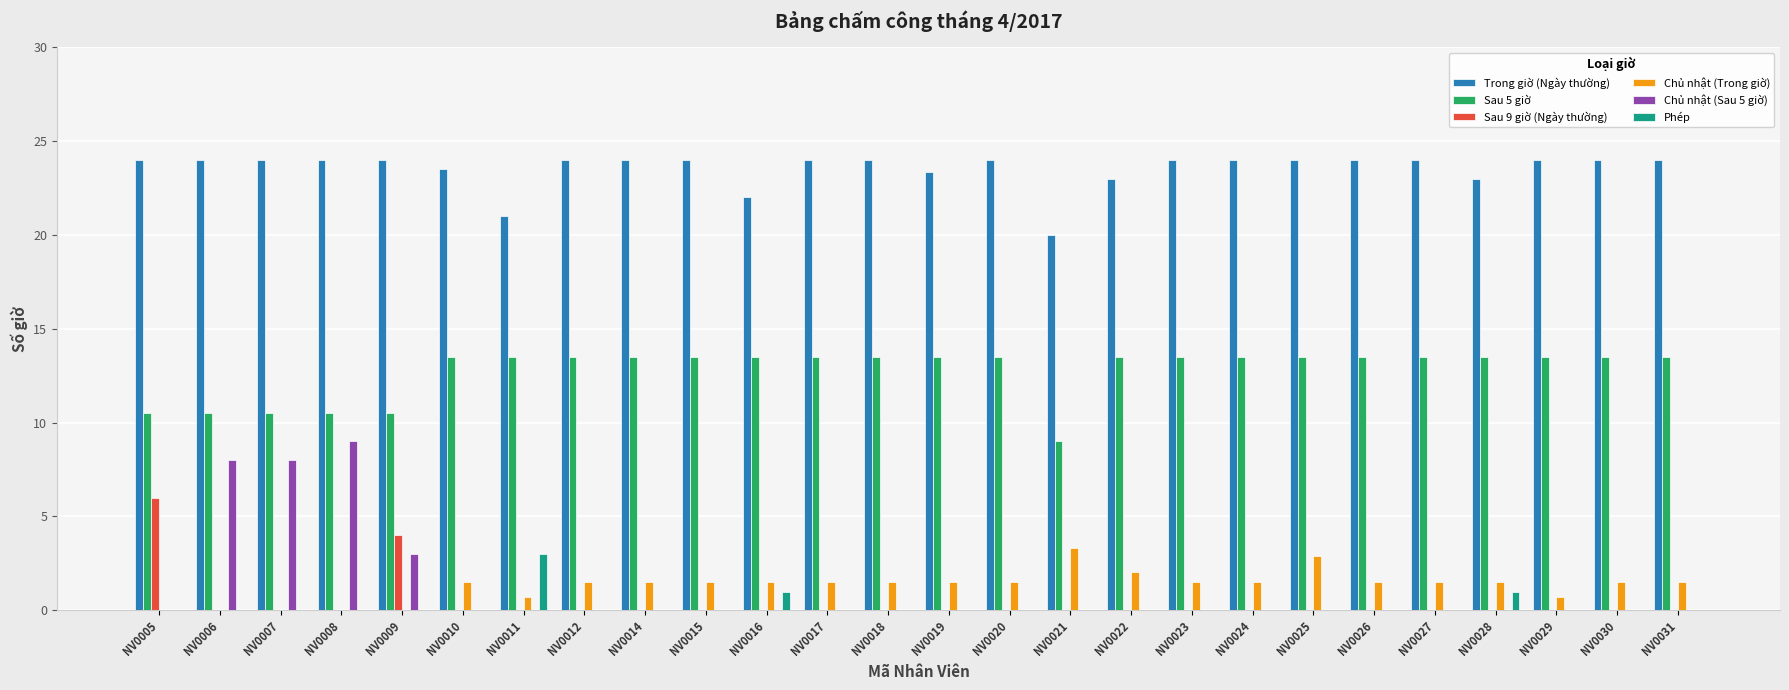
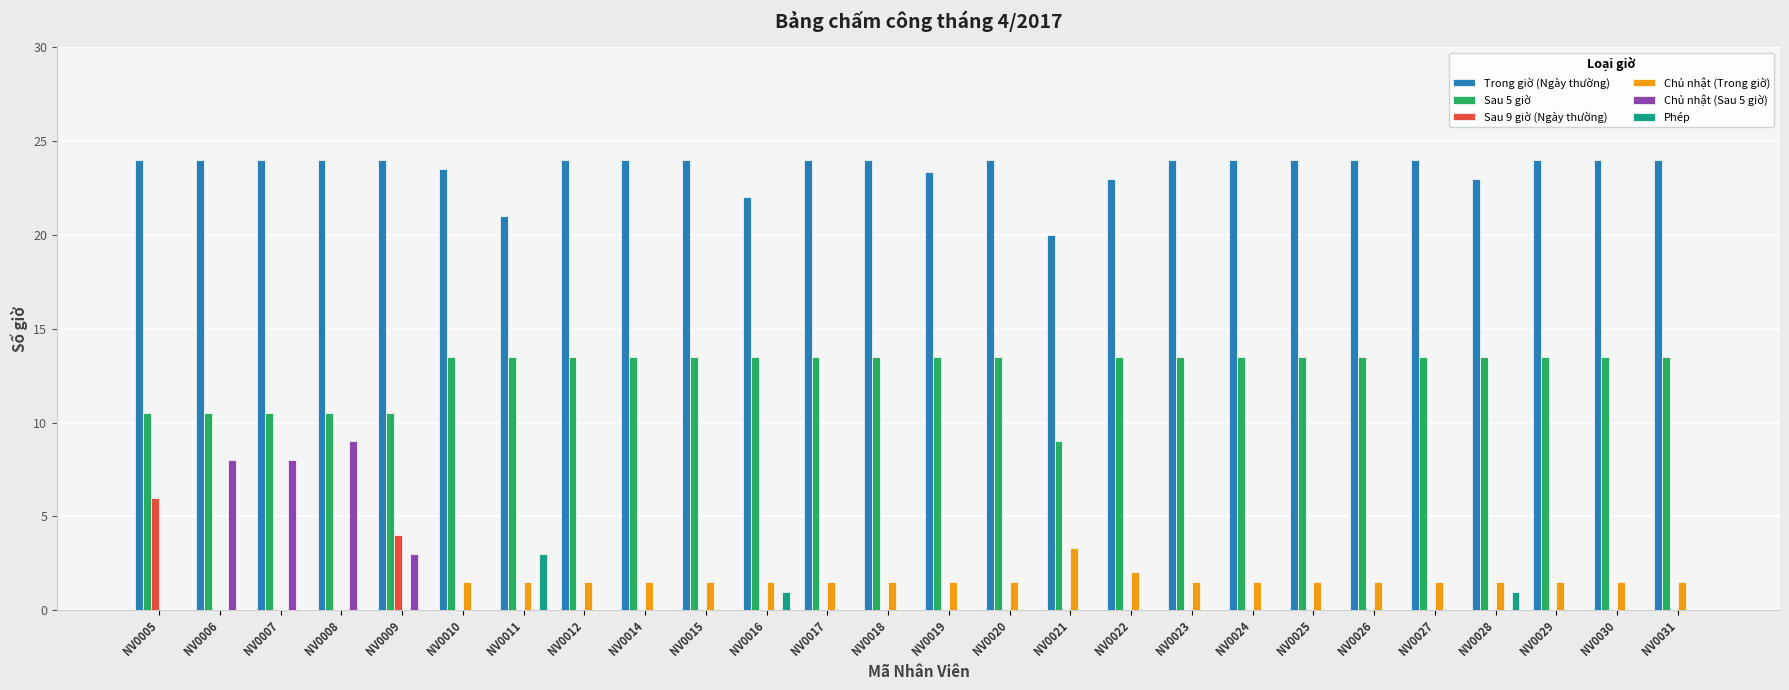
Chủ nhật (Trong giờ), NV0011: 0.7 -> 1.5
Chủ nhật (Trong giờ), NV0025: 2.9 -> 1.5
Chủ nhật (Trong giờ), NV0029: 0.7 -> 1.5
